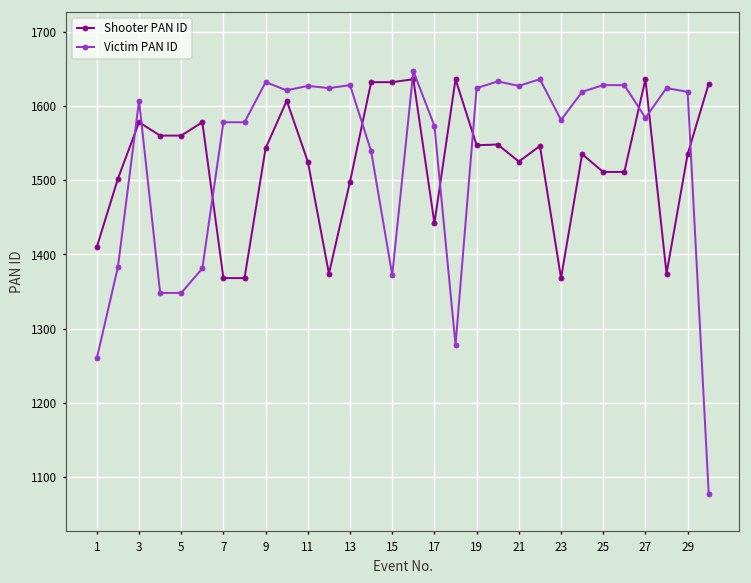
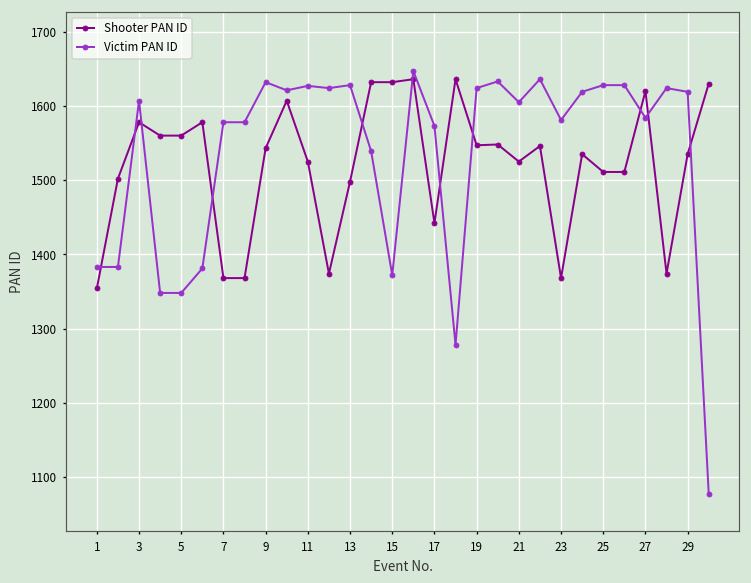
Shooter PAN ID, 1: 1410 -> 1350
Victim PAN ID, 1: 1260 -> 1380
Victim PAN ID, 21: 1630 -> 1610
Shooter PAN ID, 27: 1640 -> 1620
